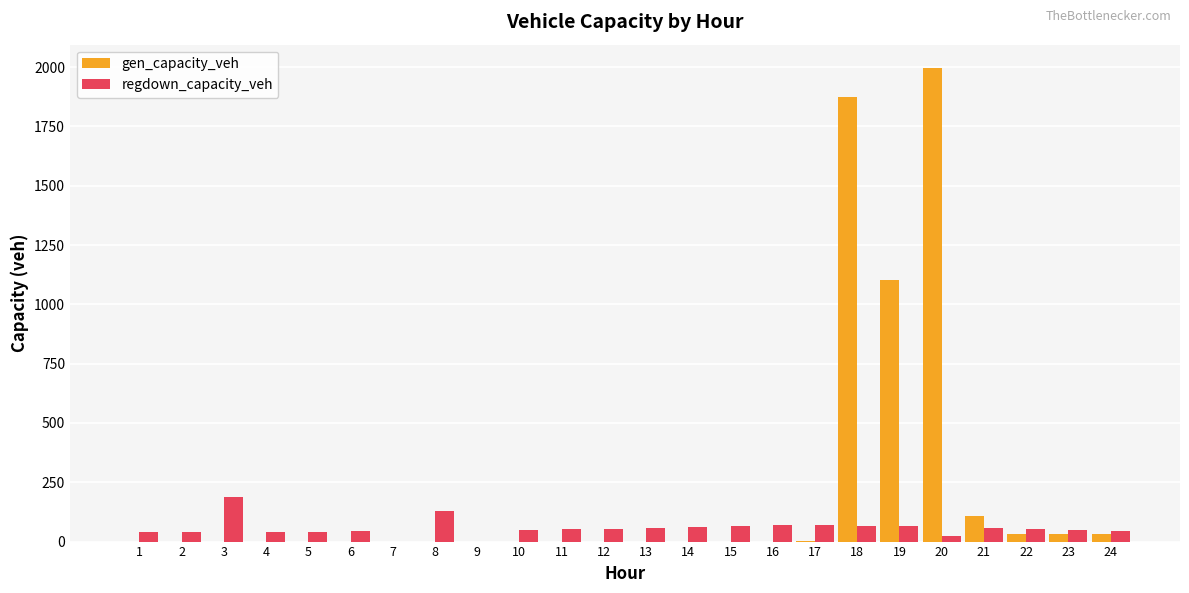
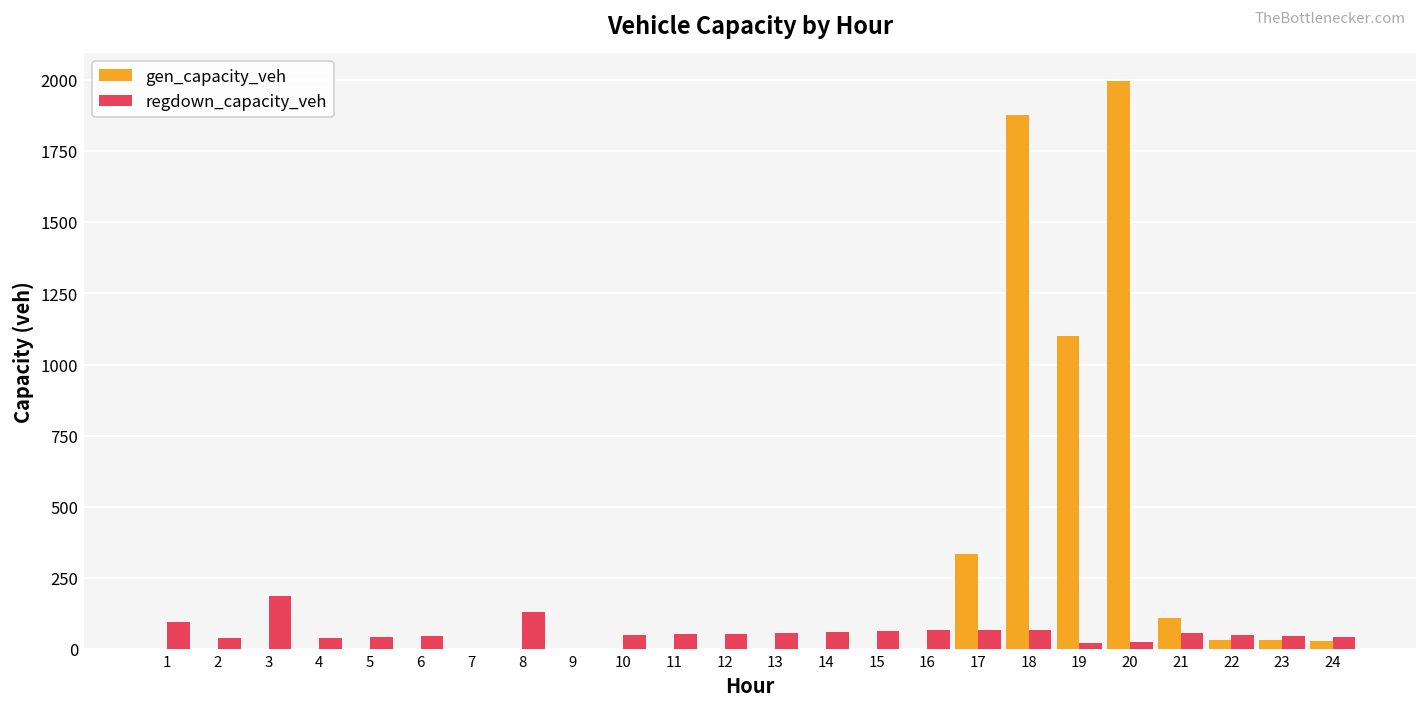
regdown_capacity_veh, 1: 40 -> 90
gen_capacity_veh, 17: 0 -> 330
regdown_capacity_veh, 19: 70 -> 20
